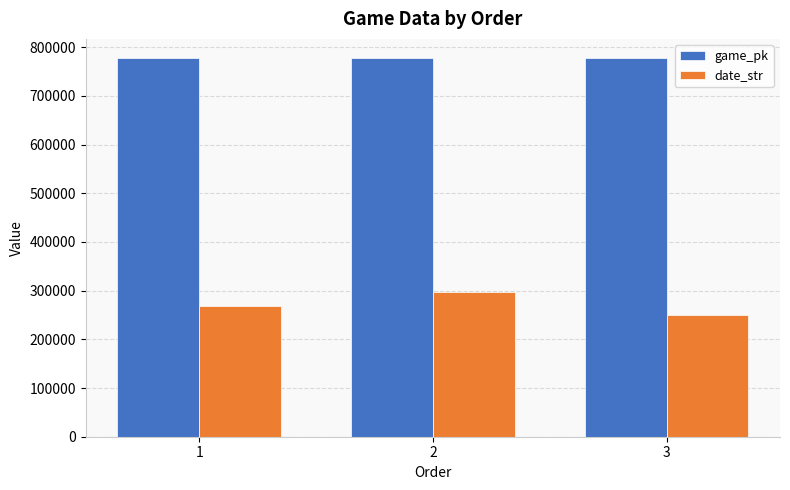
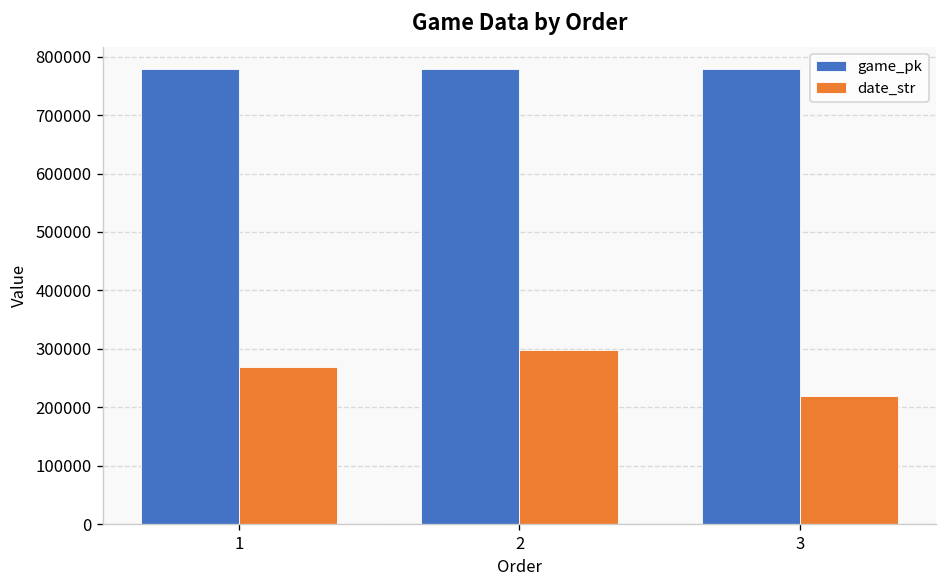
date_str, 3: 250000 -> 220000
